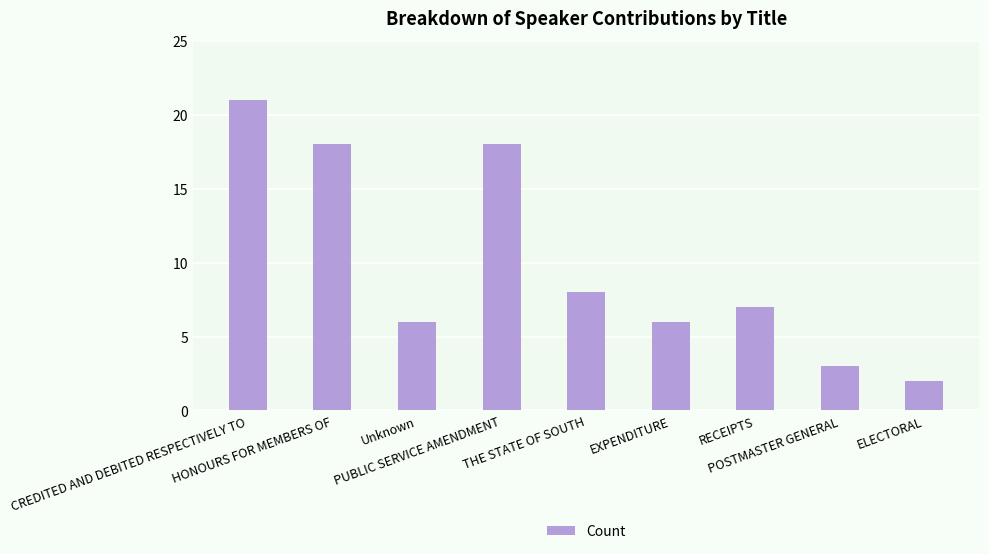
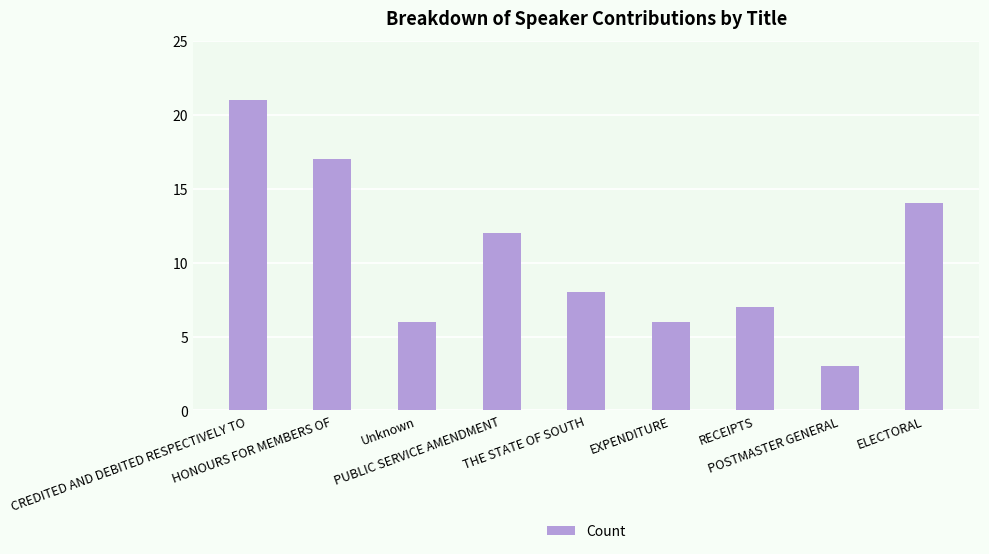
HONOURS FOR MEMBERS OF: 18 -> 17
PUBLIC SERVICE AMENDMENT: 18 -> 12
ELECTORAL: 2 -> 14
